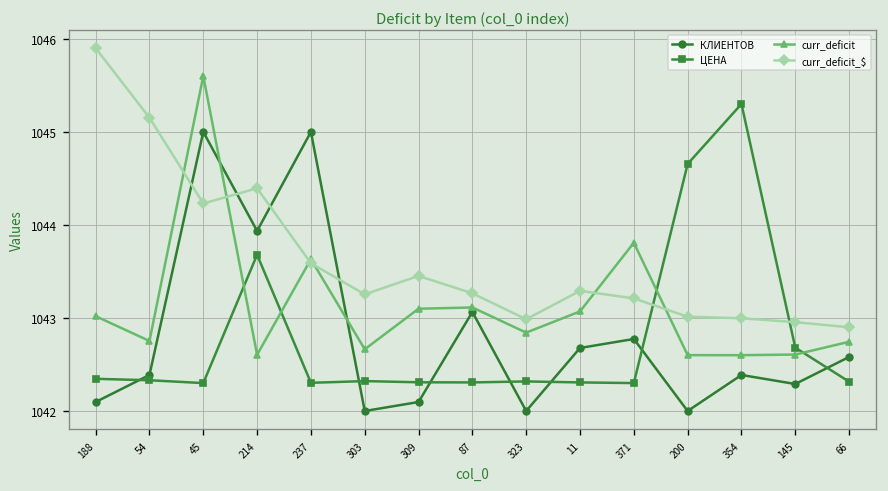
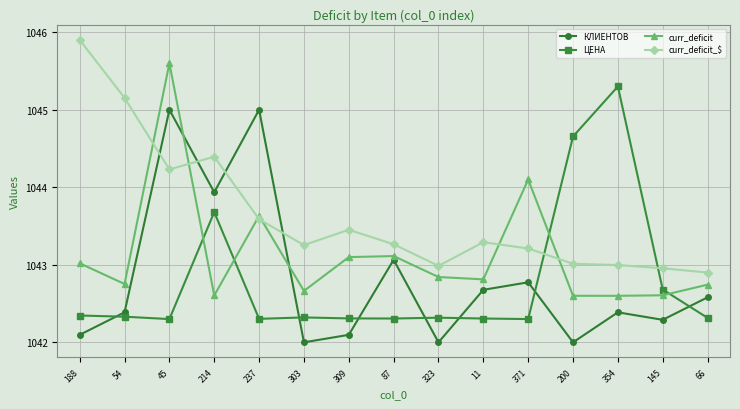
curr_deficit, 11: 1043.1 -> 1042.8
curr_deficit, 371: 1043.8 -> 1044.1
